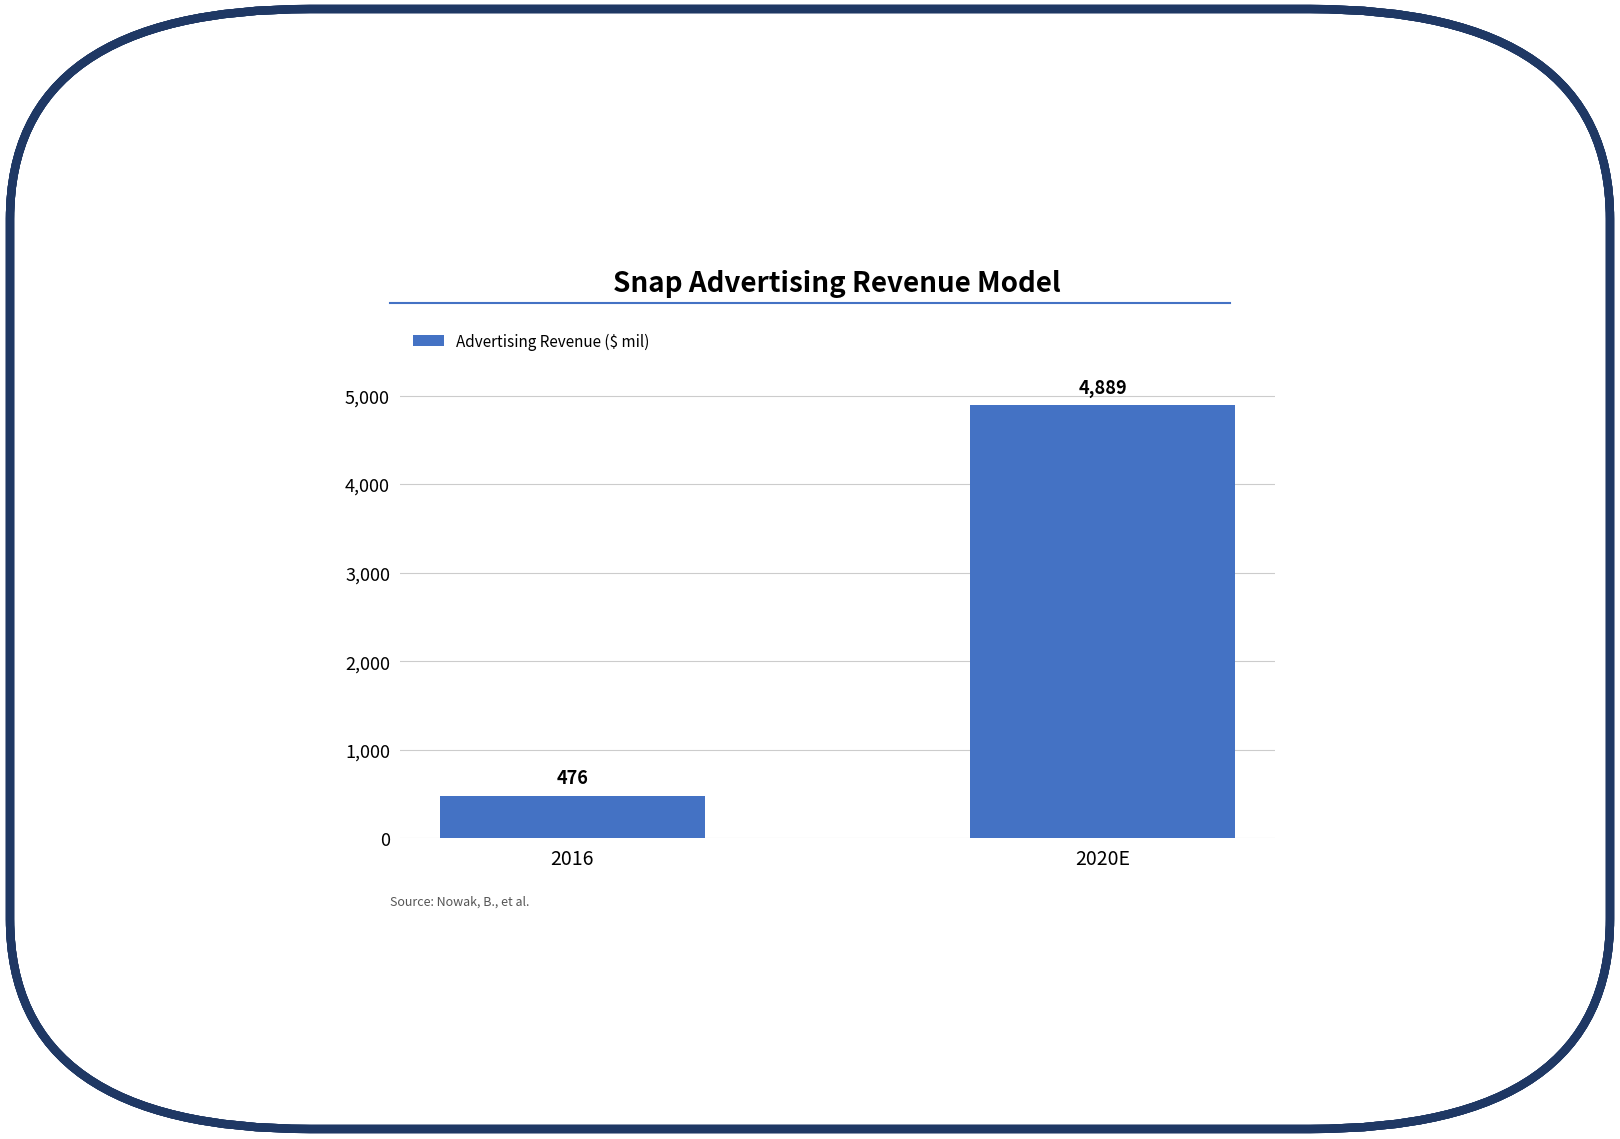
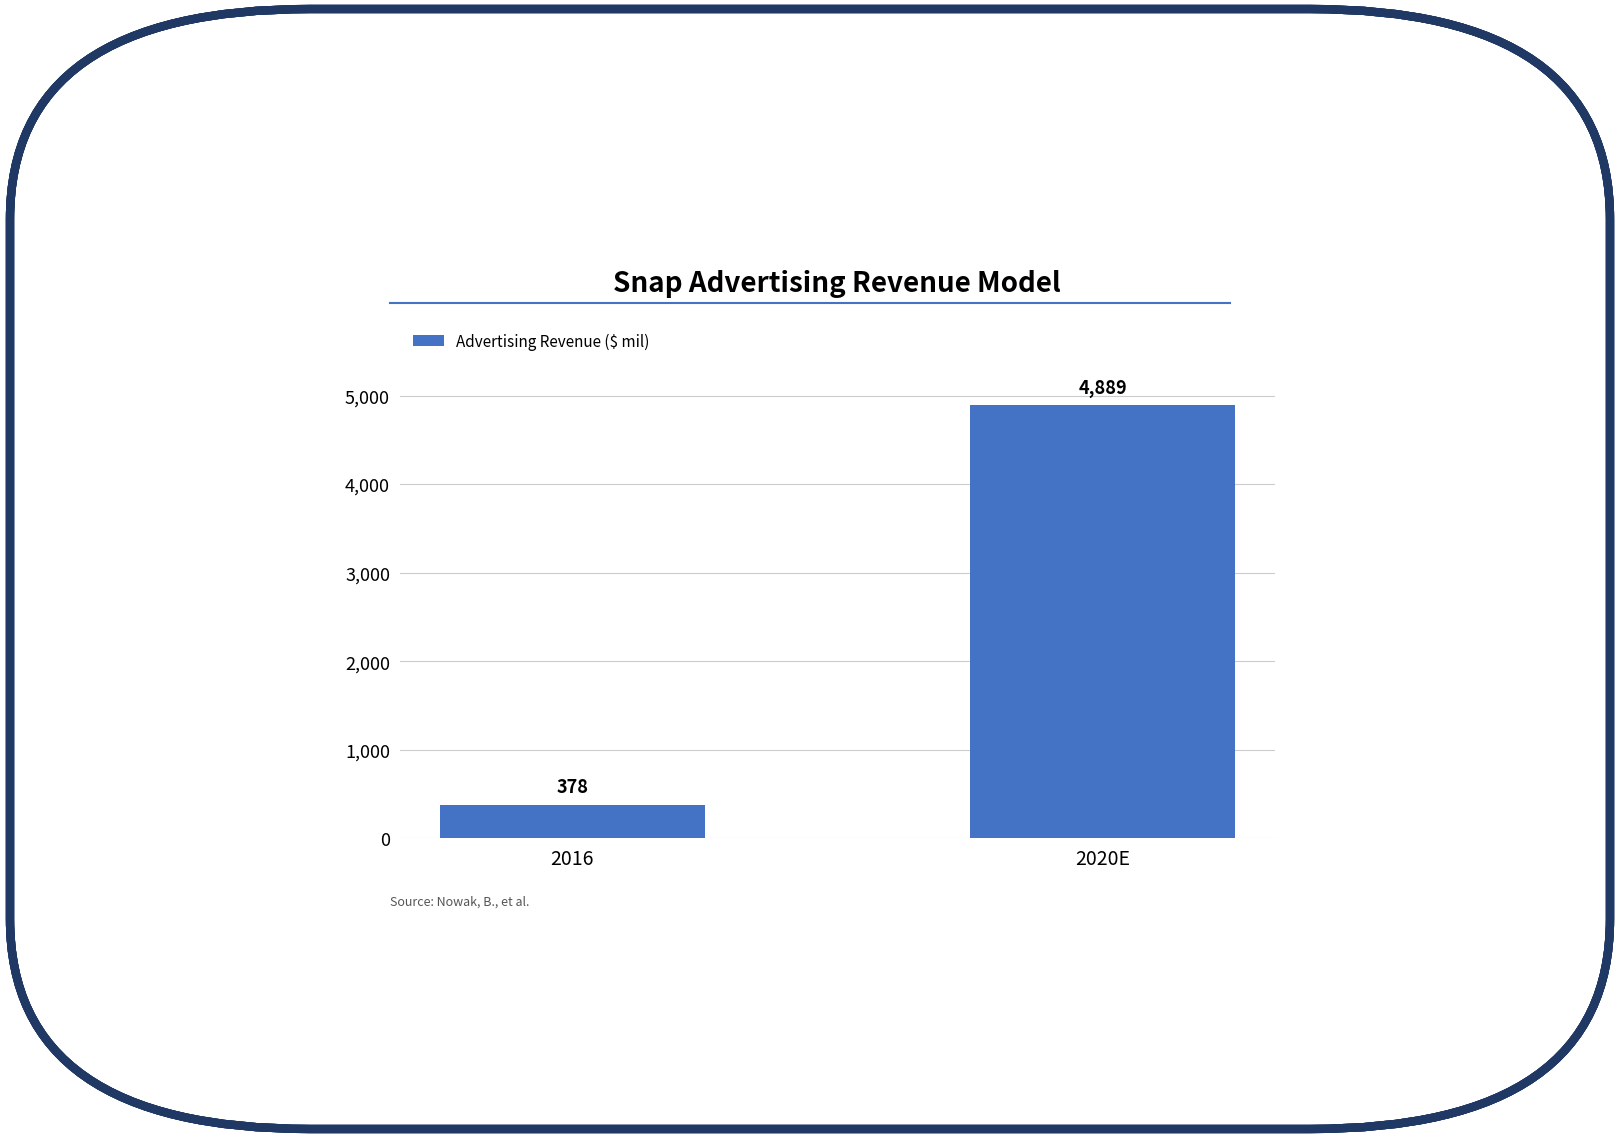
2016: 476 -> 378
